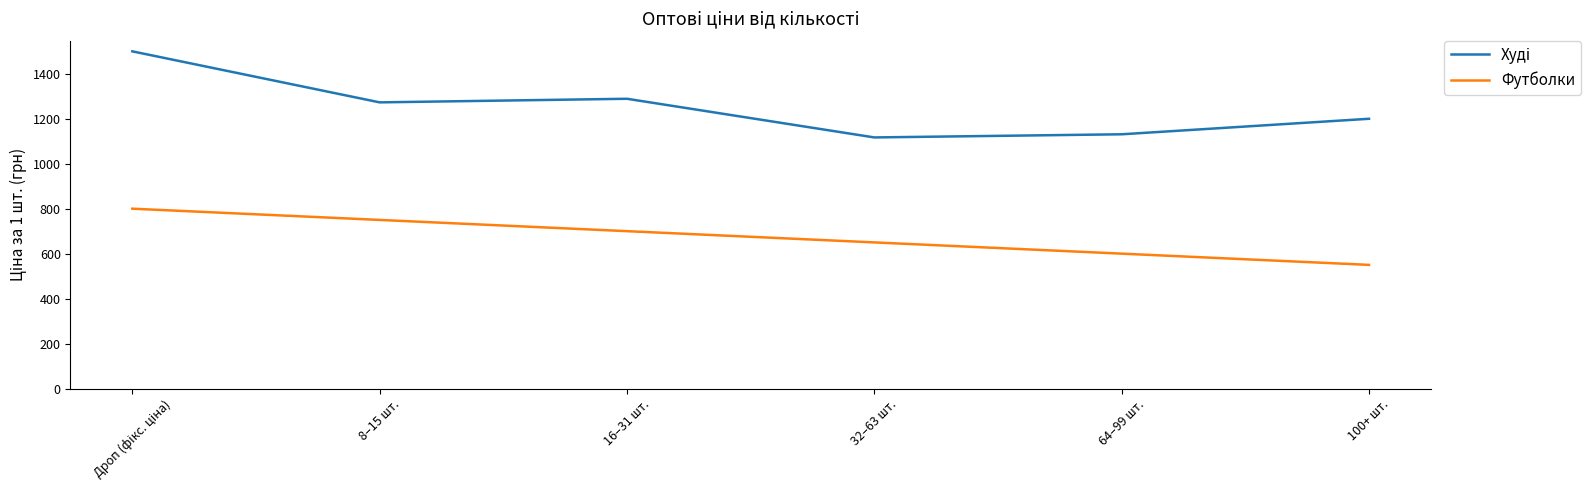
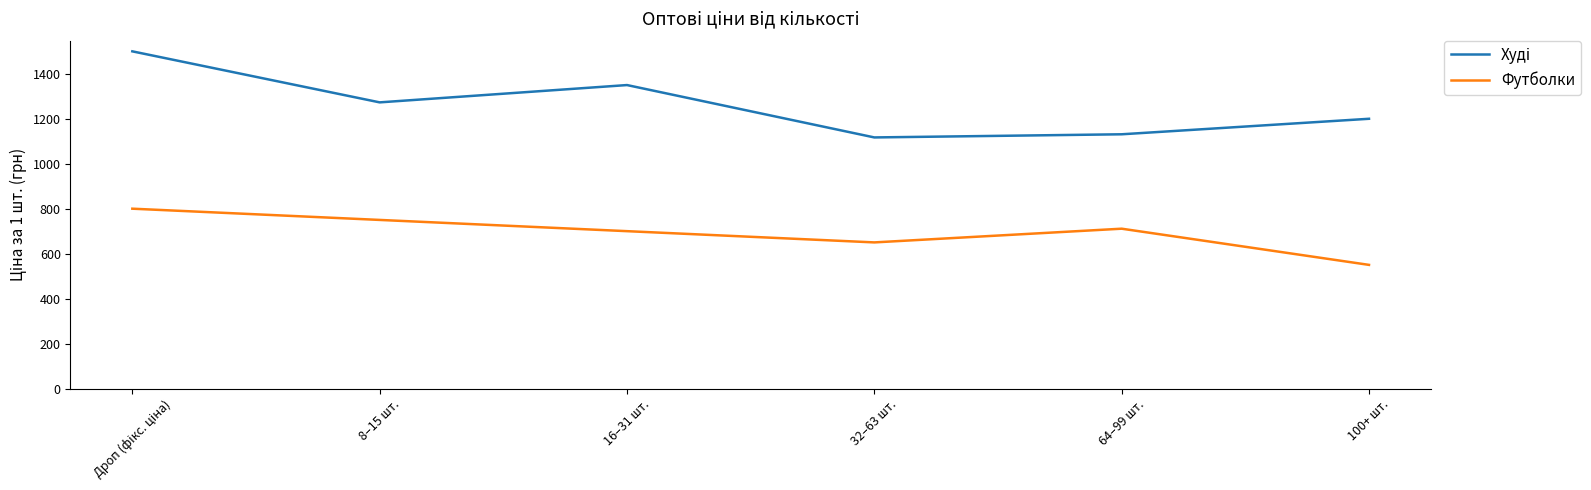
Худі, 16–31 шт.: 1290 -> 1350
Футболки, 64–99 шт.: 600 -> 710
